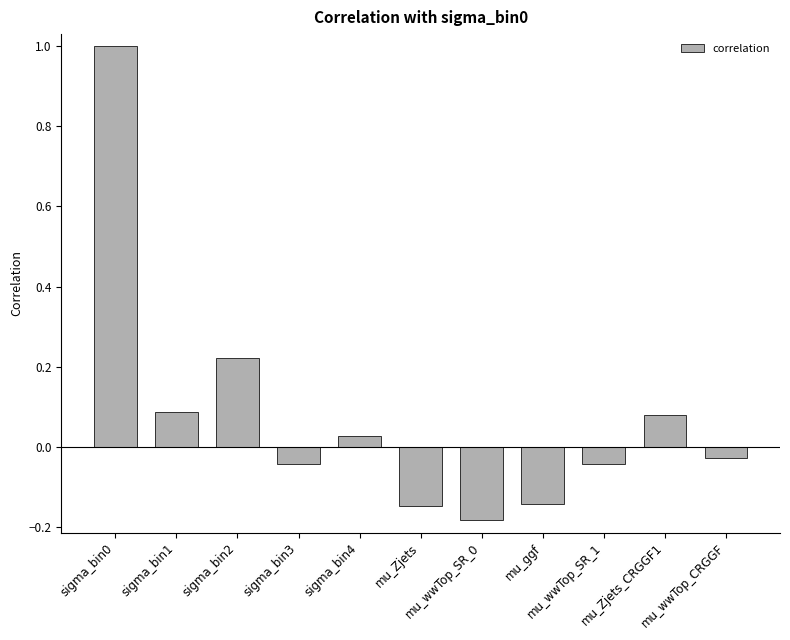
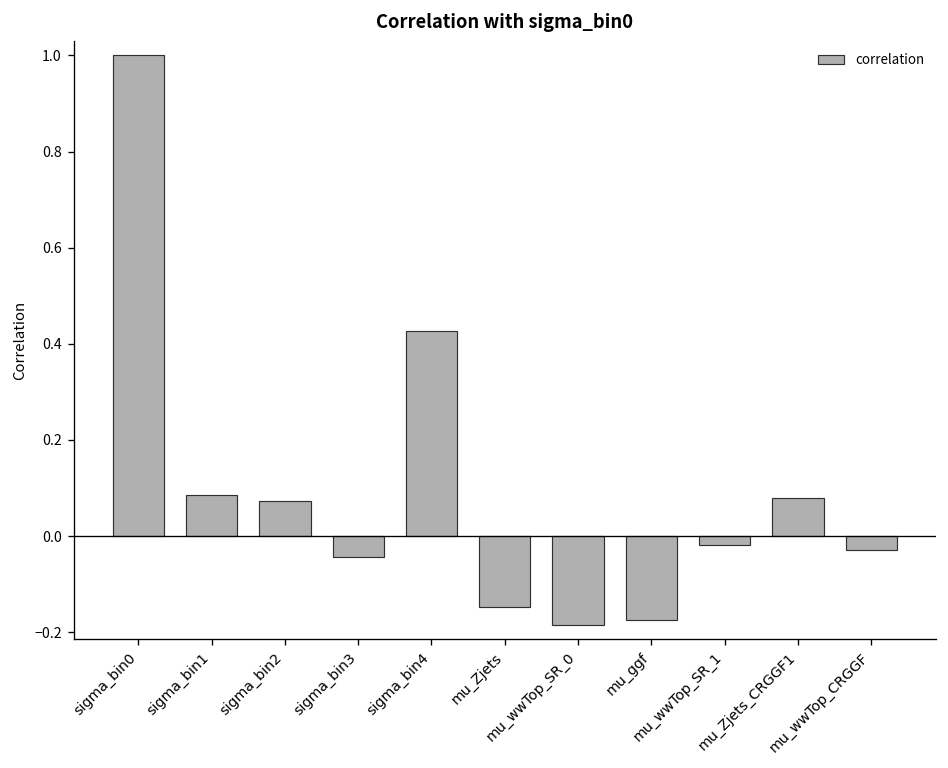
sigma_bin2: 0.22 -> 0.07
sigma_bin4: 0.03 -> 0.43
mu_ggf: -0.14 -> -0.18
mu_wwTop_SR_1: -0.04 -> -0.02
